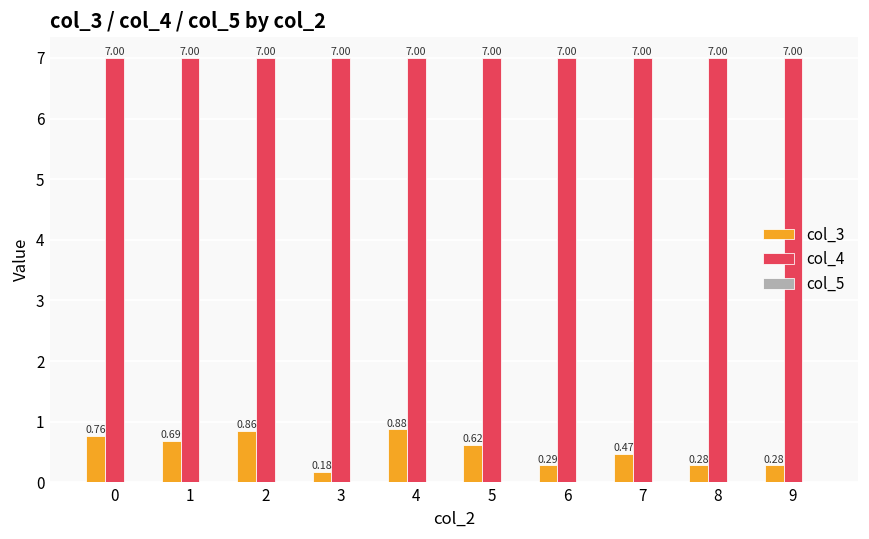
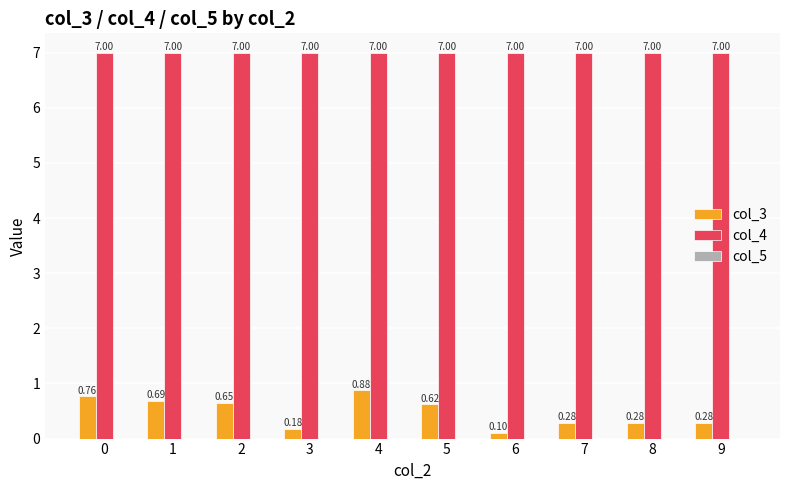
col_3, 2: 0.86 -> 0.65
col_3, 6: 0.29 -> 0.10
col_3, 7: 0.47 -> 0.28
